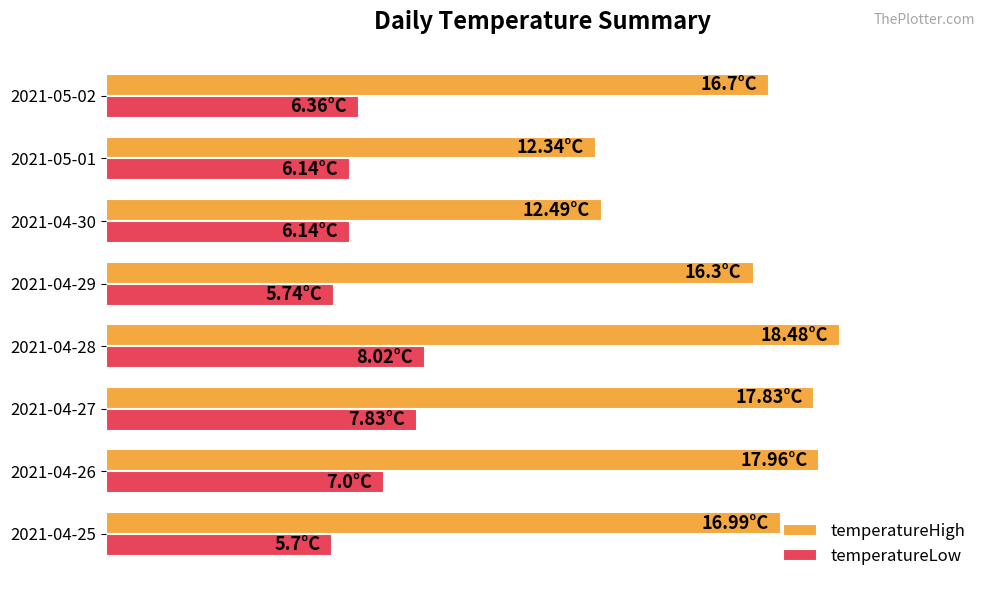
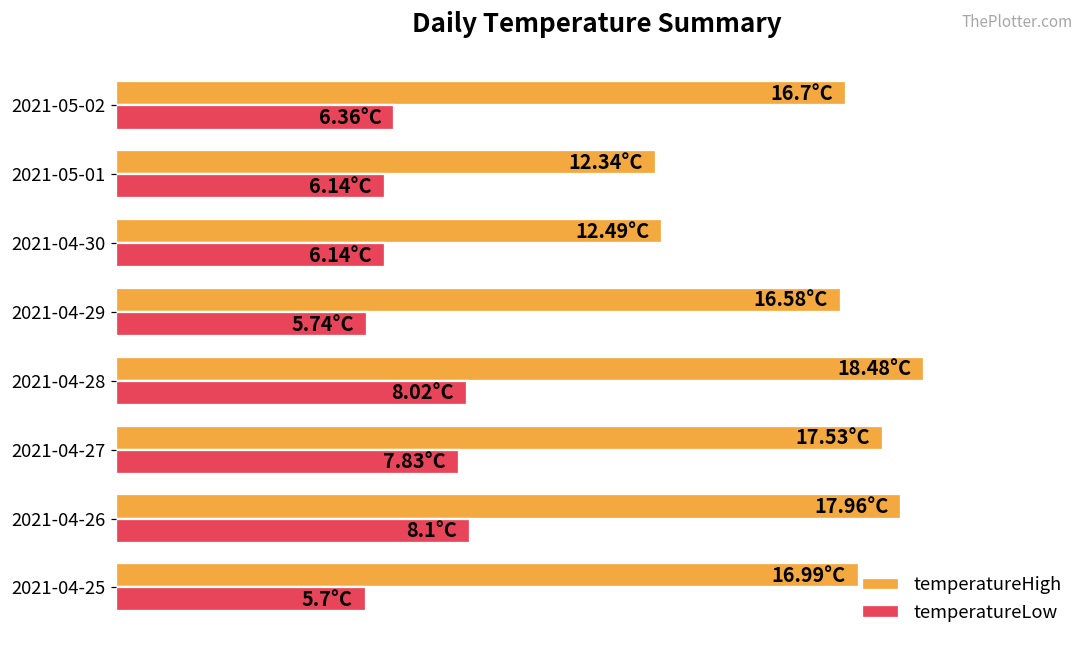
temperatureHigh, 2021-04-29: 16.3°C -> 16.58°C
temperatureHigh, 2021-04-27: 17.83°C -> 17.53°C
temperatureLow, 2021-04-26: 7.0°C -> 8.1°C
